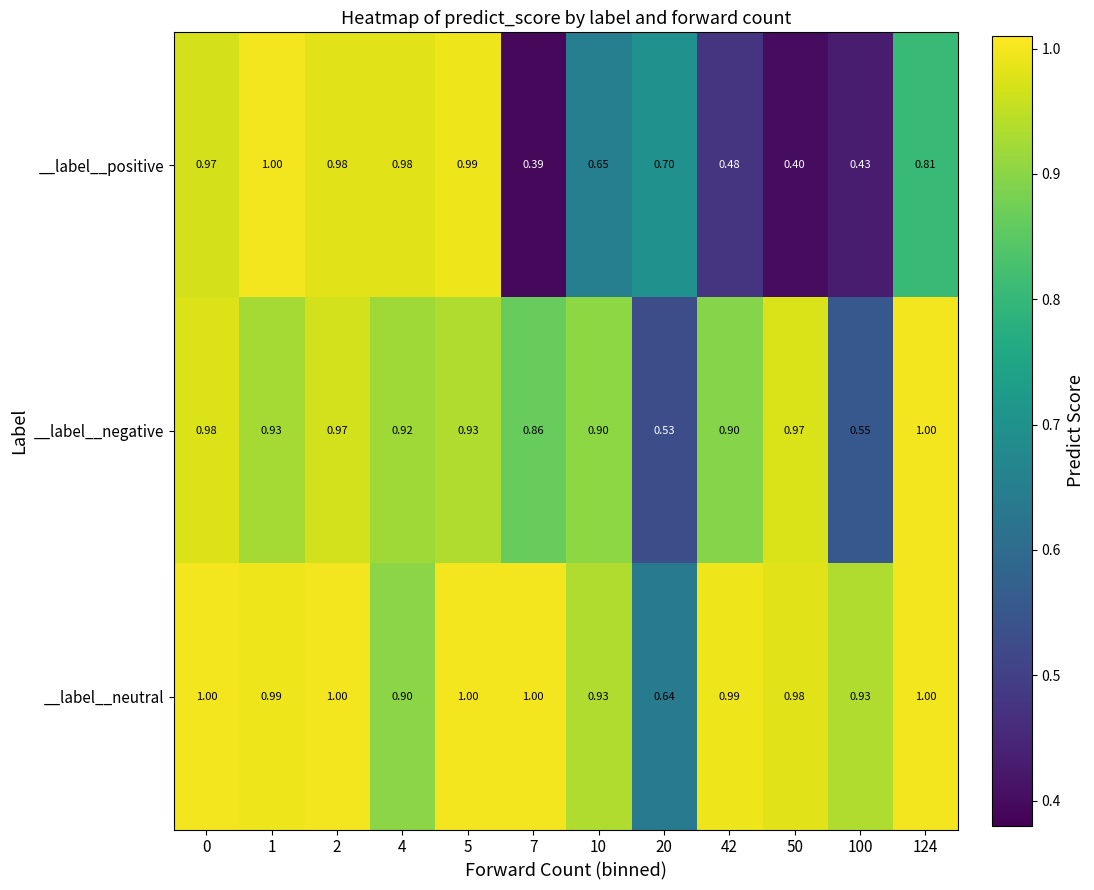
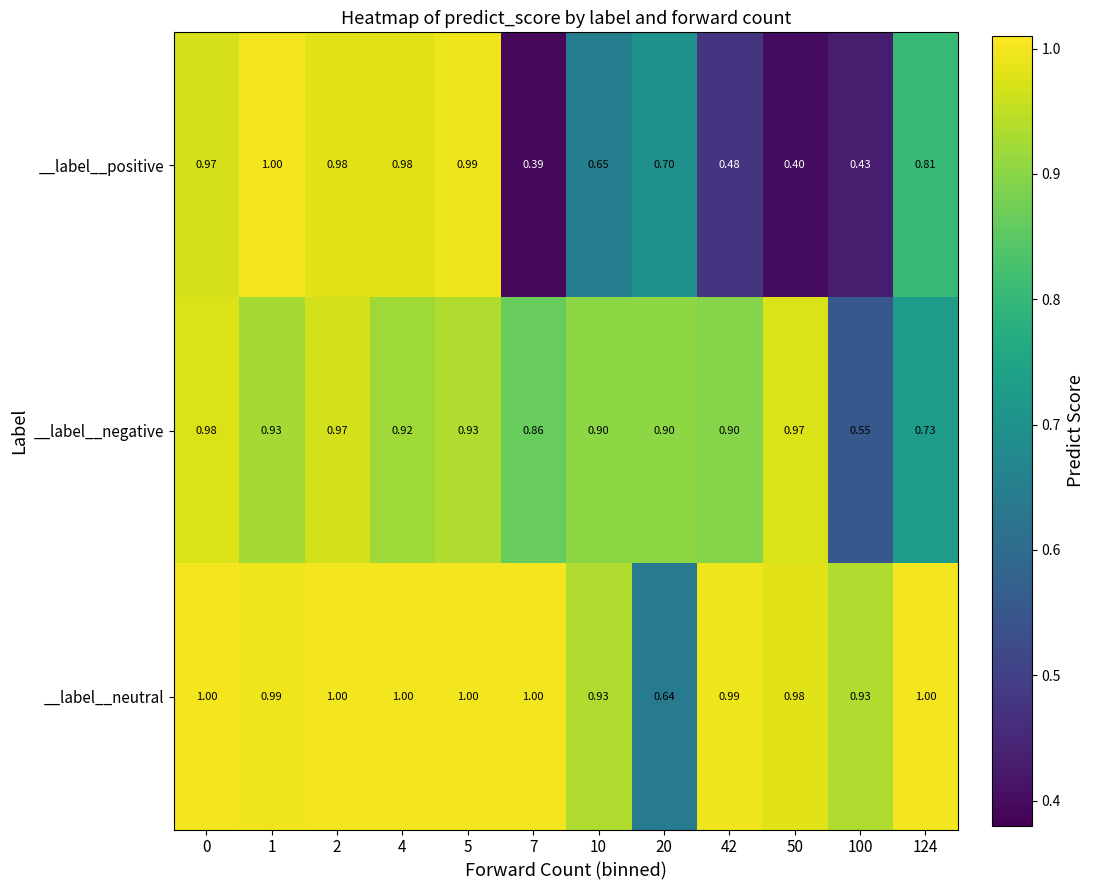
__label__negative, 20: 0.53 -> 0.90
__label__negative, 124: 1.00 -> 0.73
__label__neutral, 4: 0.90 -> 1.00
